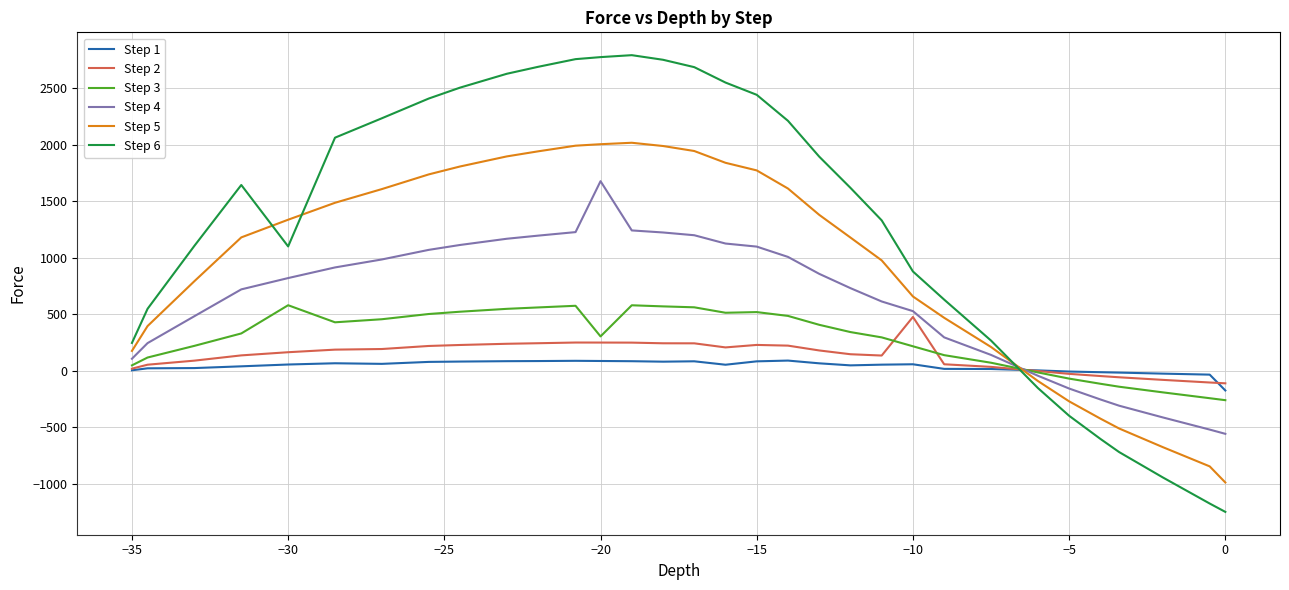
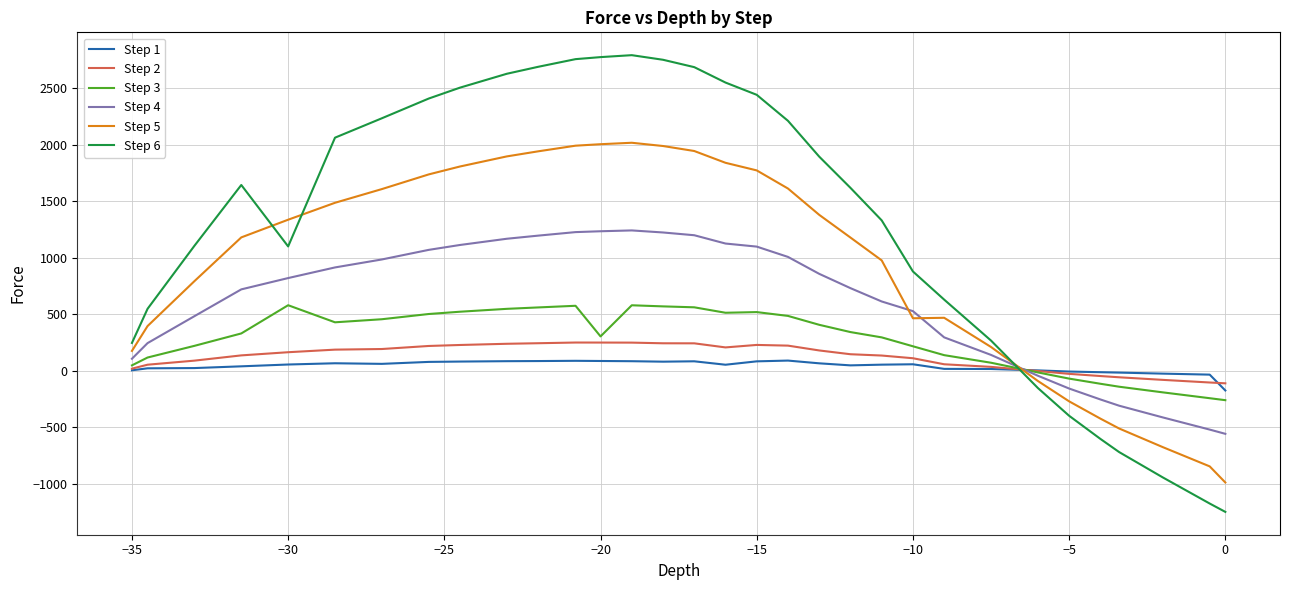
Step 4, −20: 1680 -> 1230
Step 2, −10: 480 -> 110
Step 5, −10: 660 -> 460
